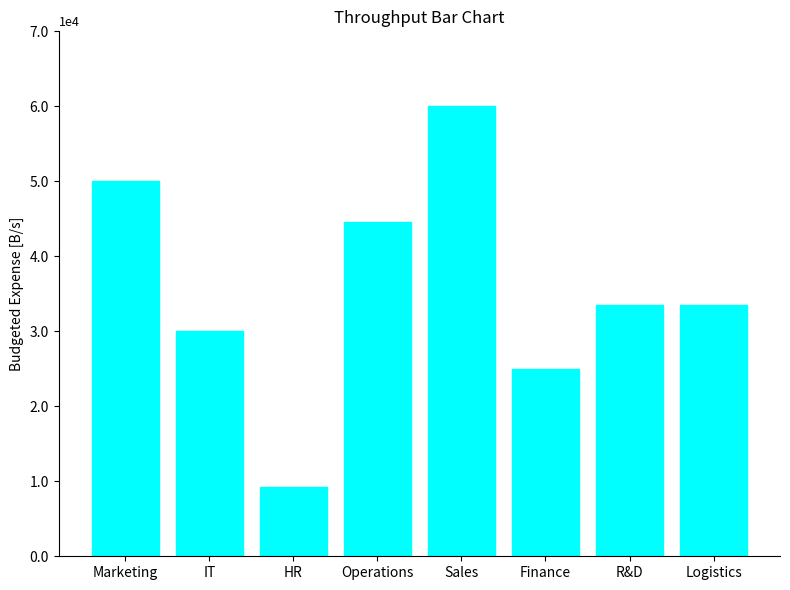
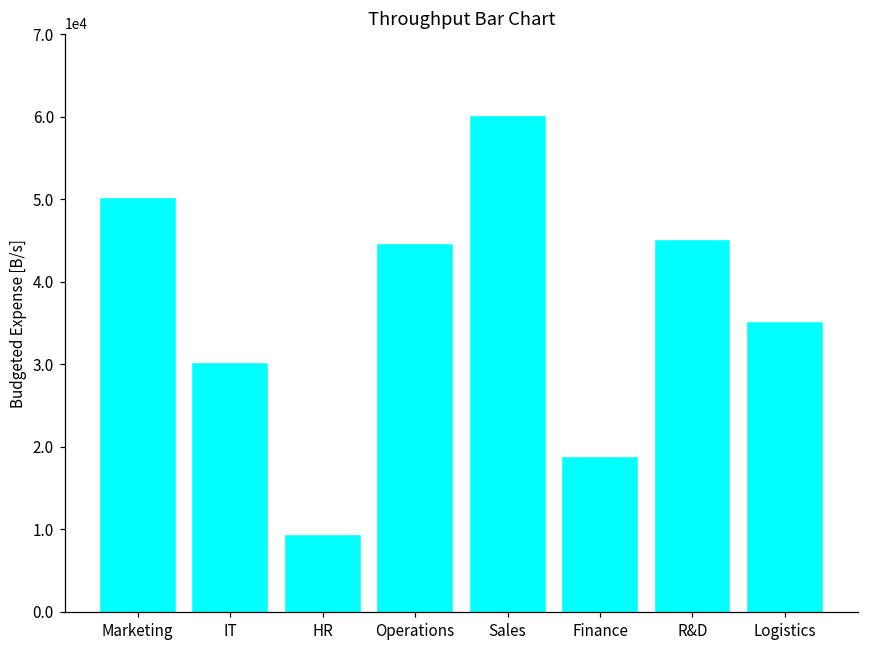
Finance: 2.5 -> 1.9
R&D: 3.3 -> 4.5
Logistics: 3.4 -> 3.5
